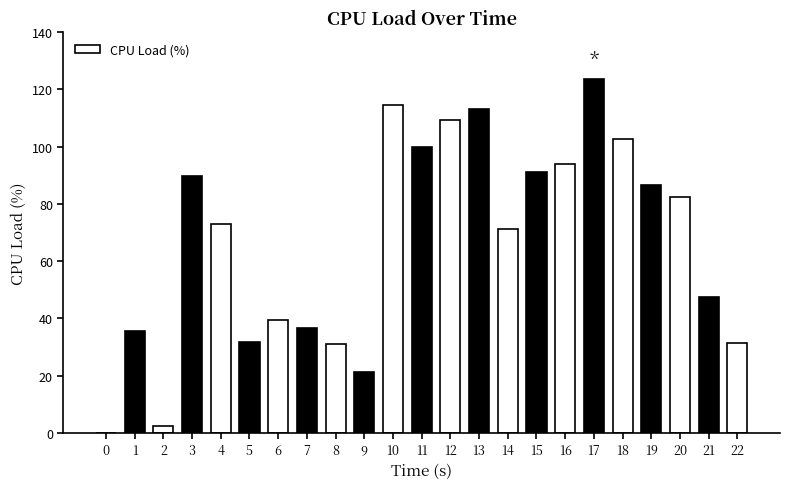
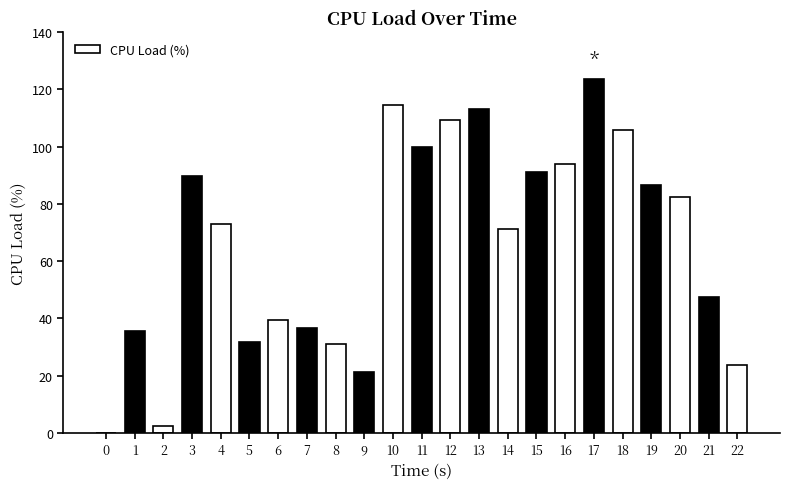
18: 103 -> 106
22: 31 -> 24
